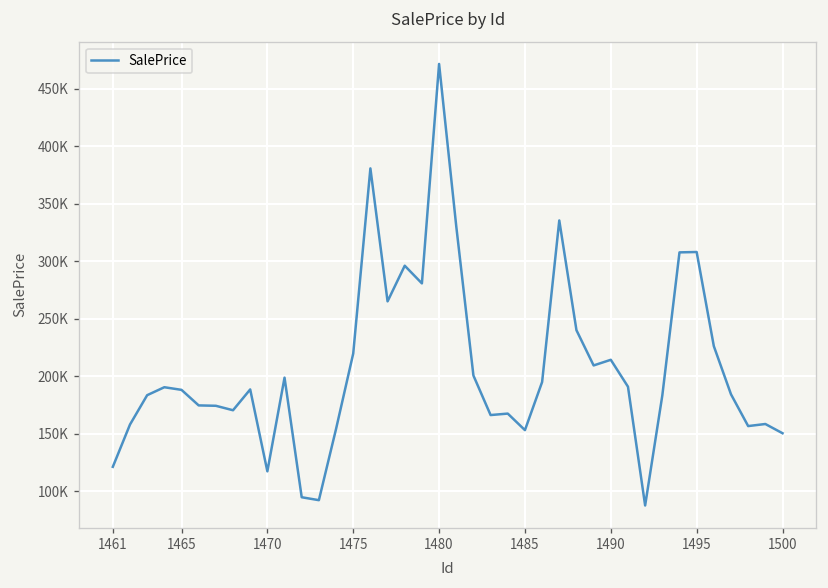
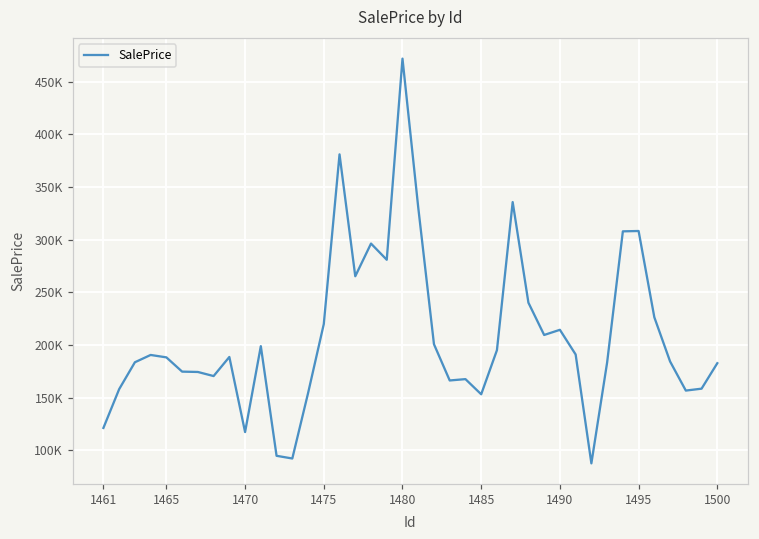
1500: 150000 -> 180000
